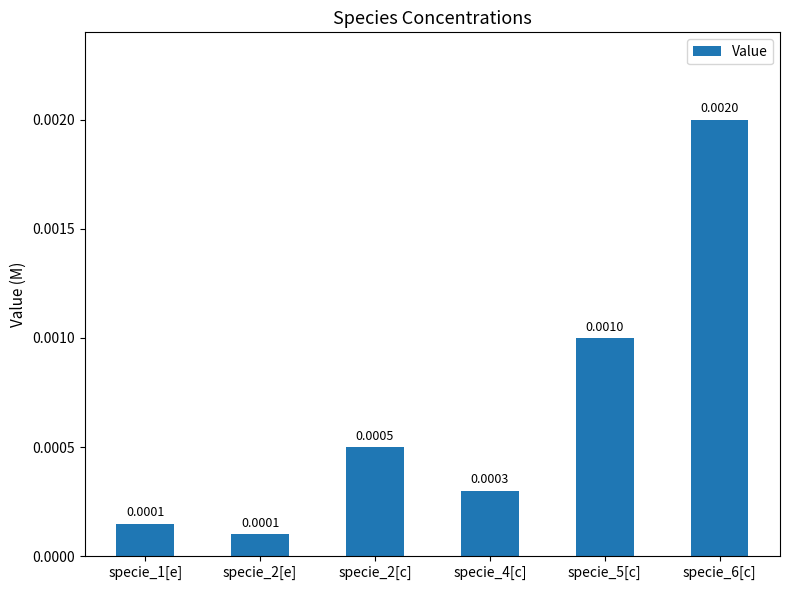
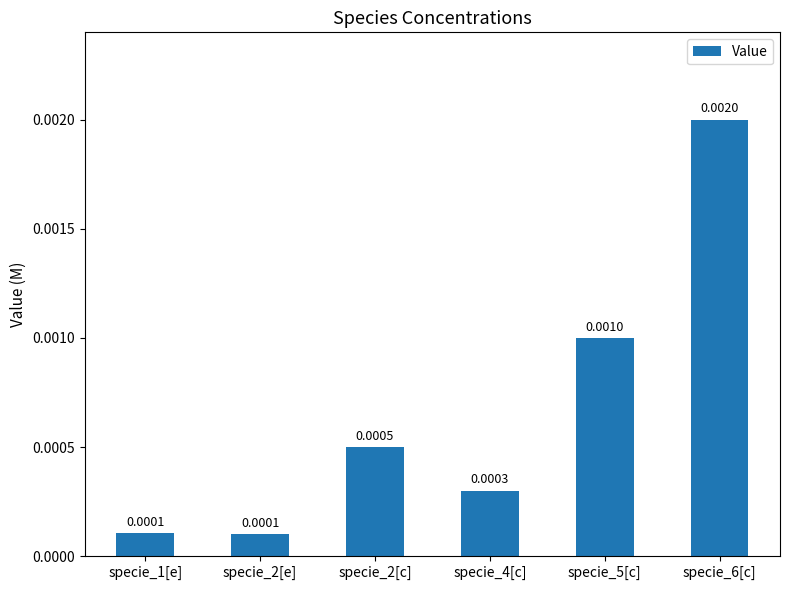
specie_1[e]: 0.00015 -> 0.00011
